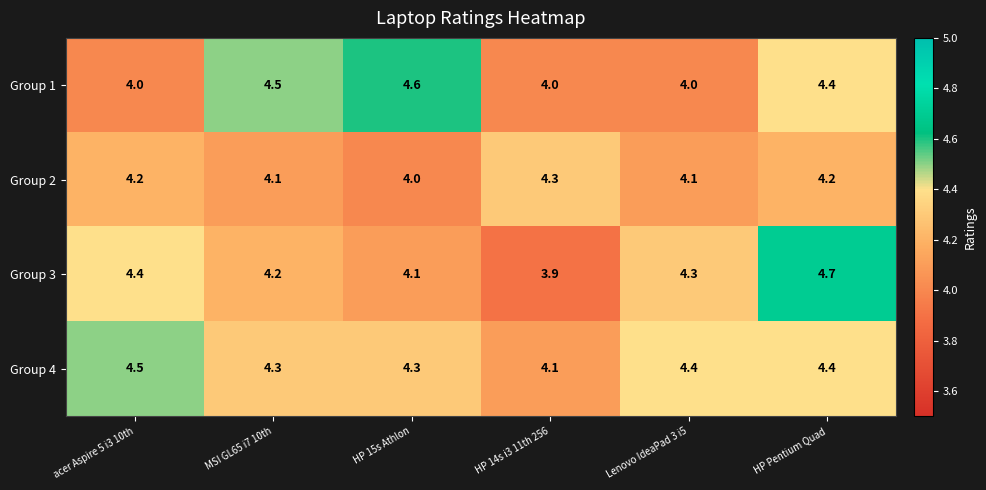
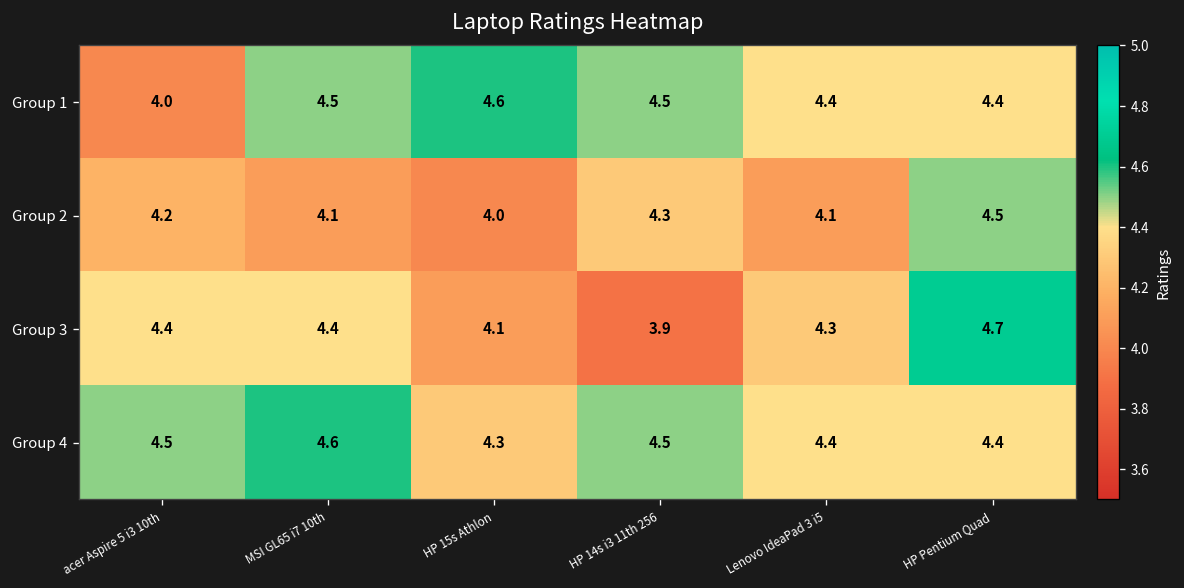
Group 1, HP 14s i3 11th 256: 4.0 -> 4.5
Group 1, Lenovo IdeaPad 3 i5: 4.0 -> 4.4
Group 2, HP Pentium Quad: 4.2 -> 4.5
Group 3, MSI GL65 i7 10th: 4.2 -> 4.4
Group 4, MSI GL65 i7 10th: 4.3 -> 4.6
Group 4, HP 14s i3 11th 256: 4.1 -> 4.5
